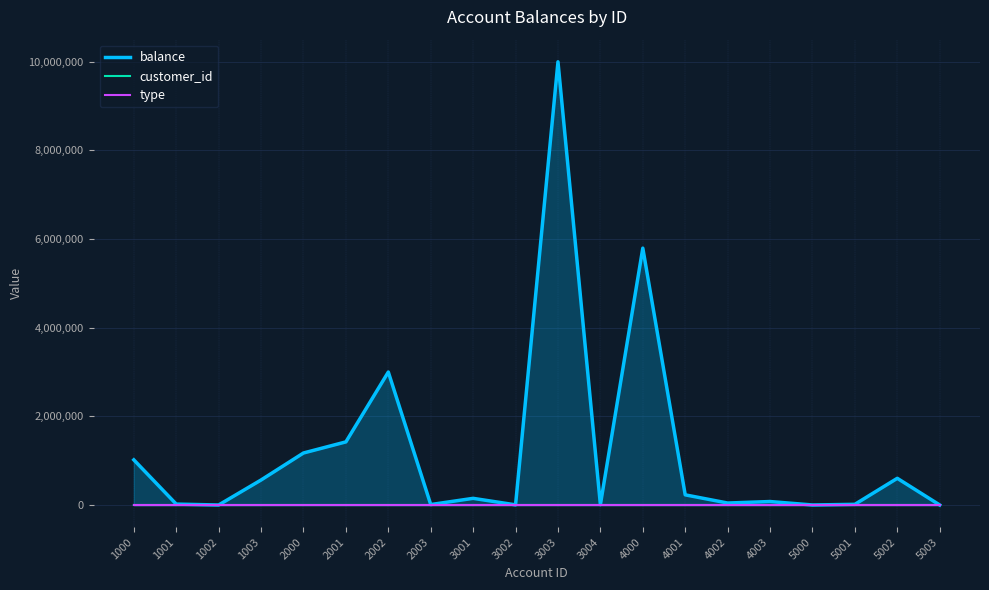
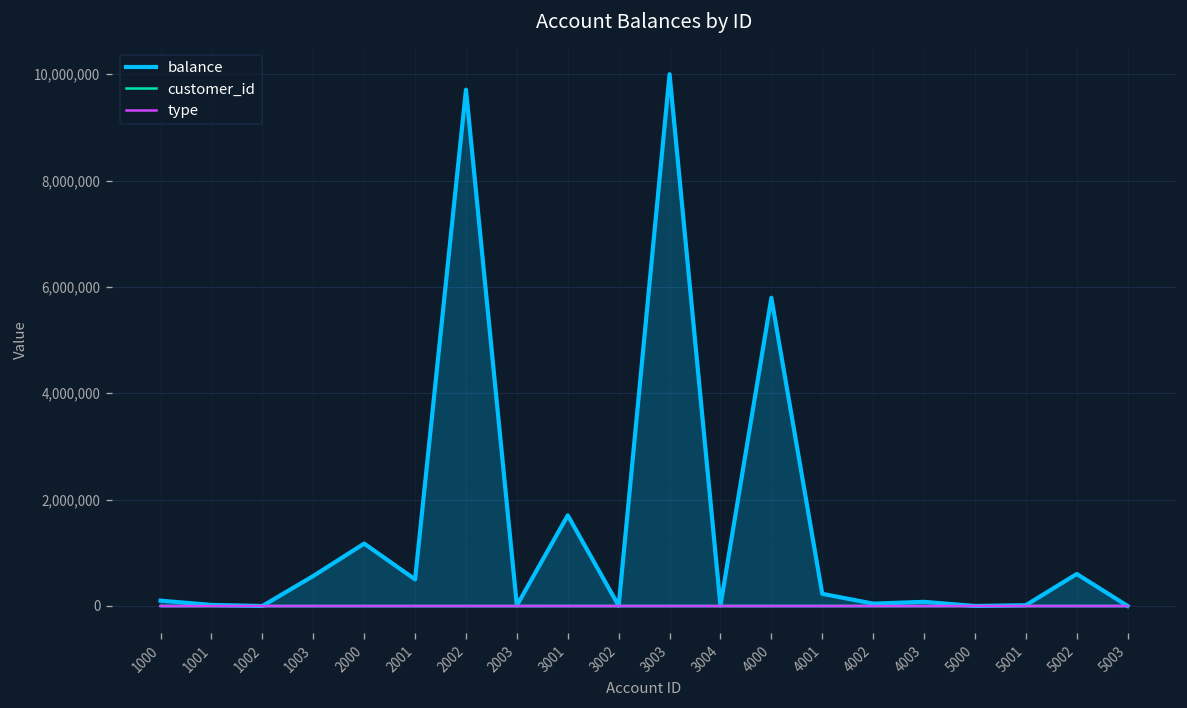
balance, 1000: 1,000,000 -> 100,000
balance, 2001: 1,400,000 -> 500,000
balance, 2002: 3,000,000 -> 9,700,000
balance, 3001: 200,000 -> 1,700,000
